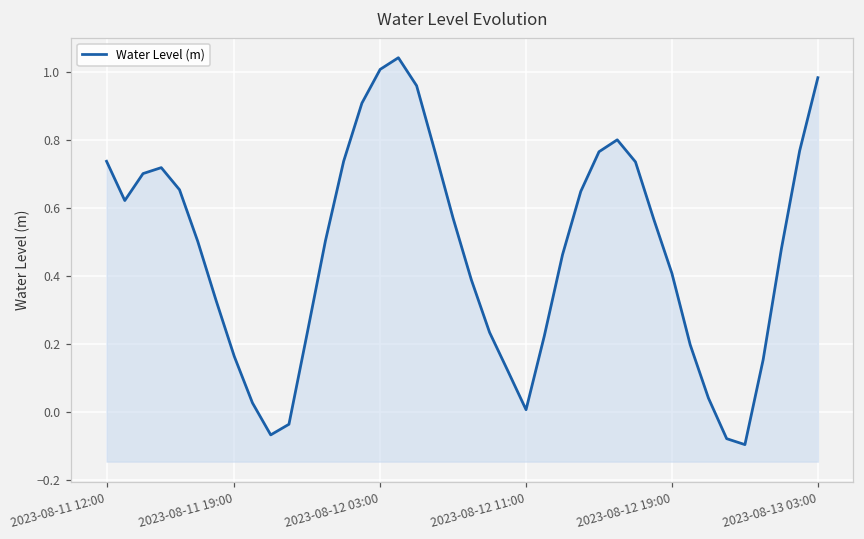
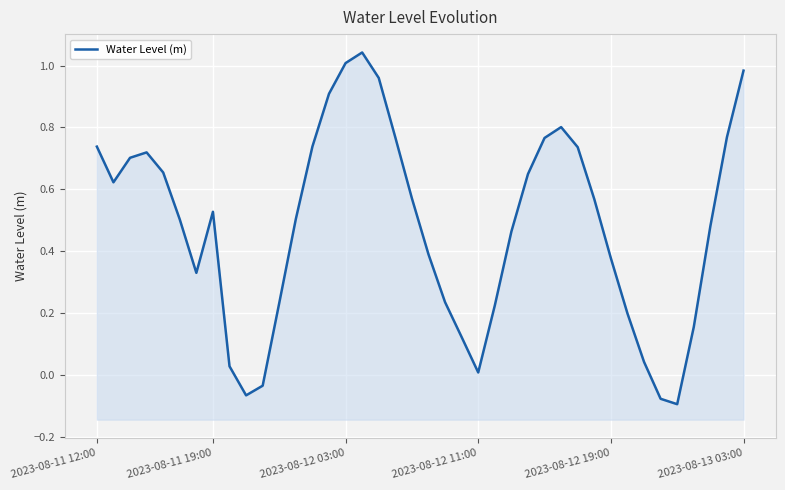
2023-08-11 19:00: 0.16 -> 0.53
2023-08-12 19:00: 0.41 -> 0.38
